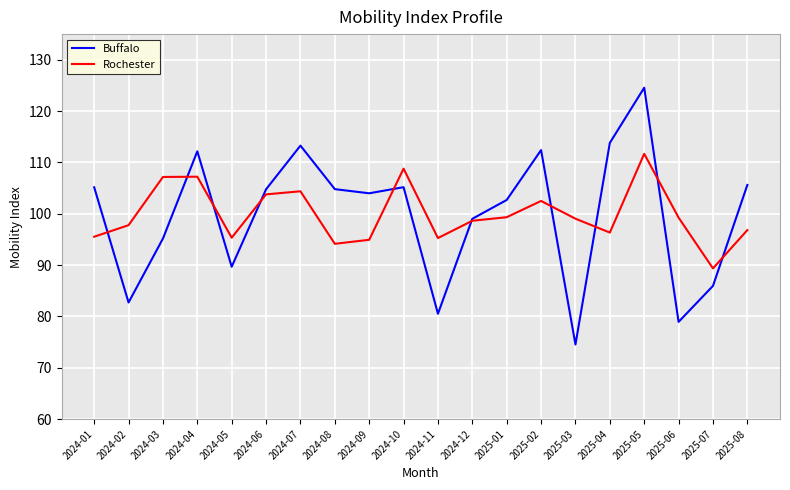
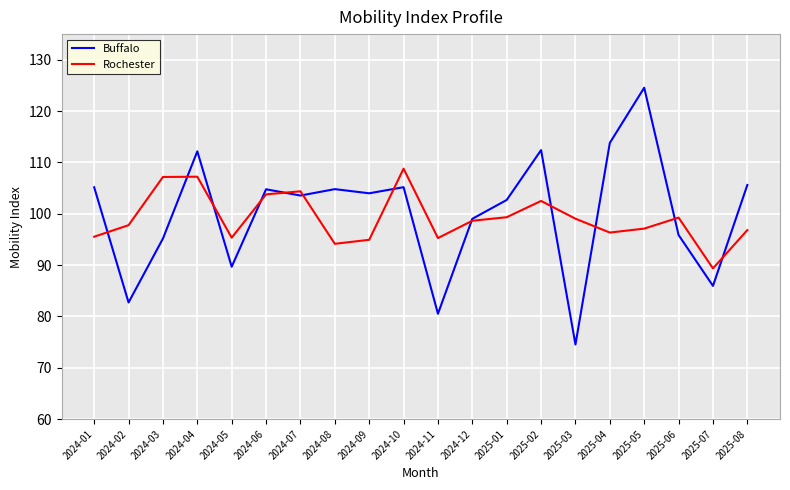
Buffalo, 2024-07: 113 -> 104
Rochester, 2025-05: 112 -> 97
Buffalo, 2025-06: 79 -> 96
